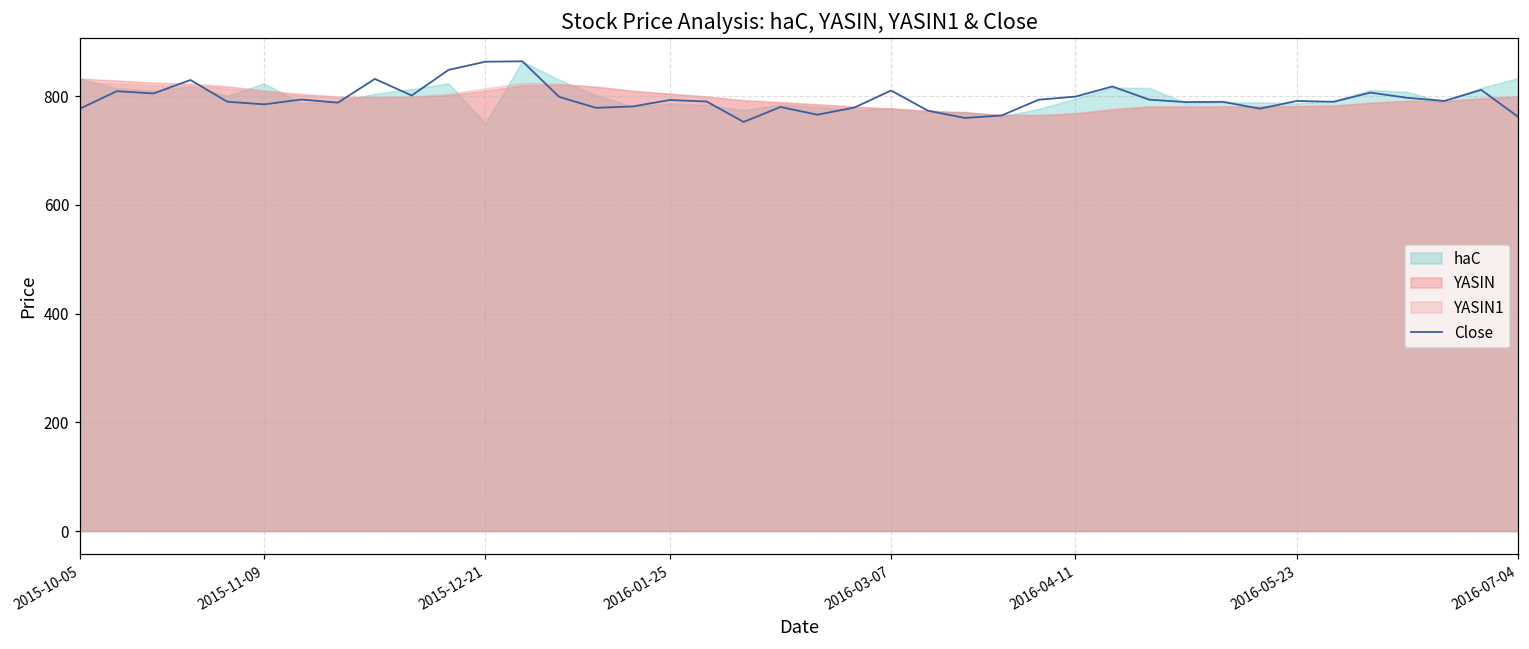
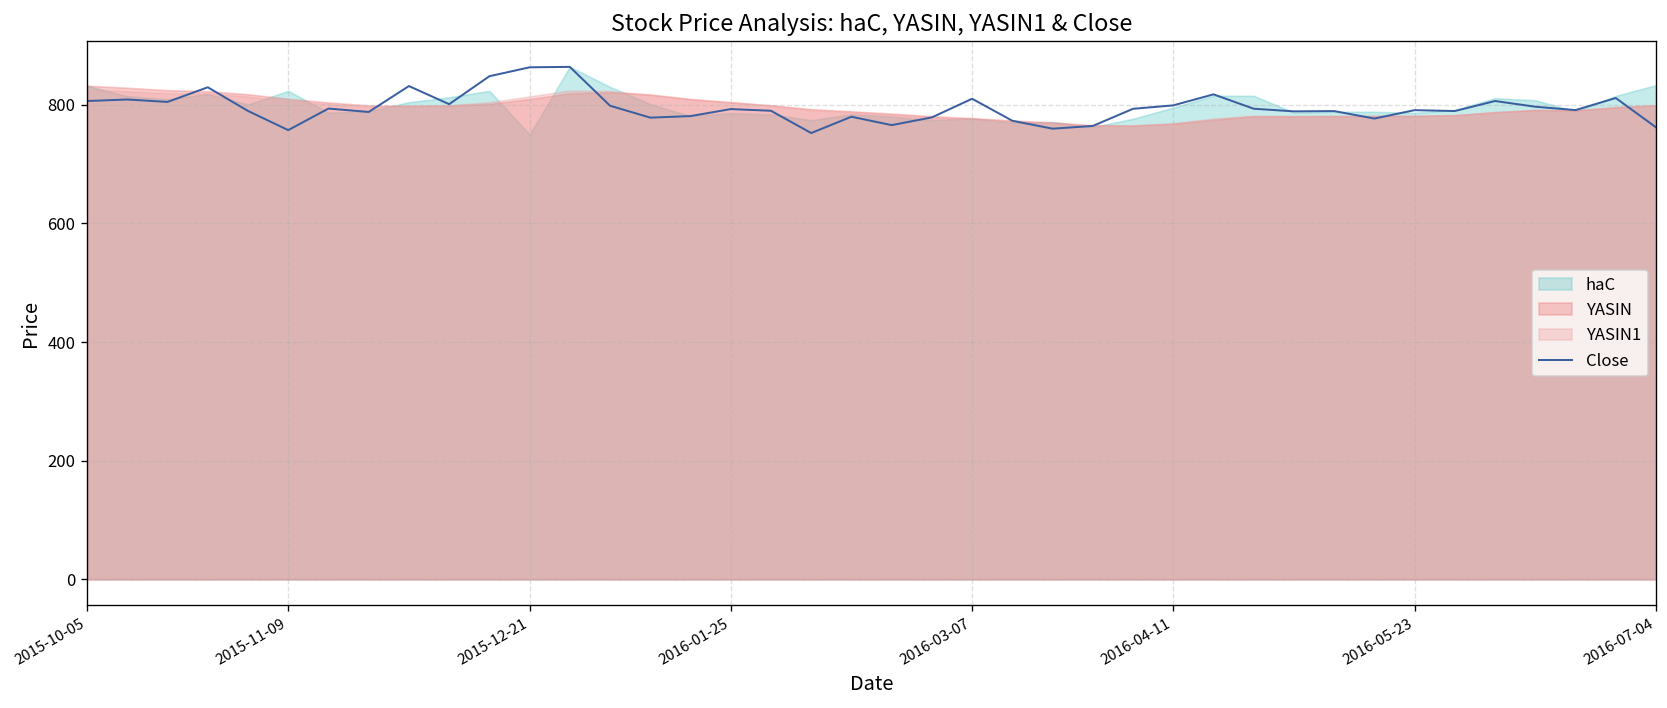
Close, 2015-10-05: 780 -> 810
Close, 2015-11-09: 780 -> 760
